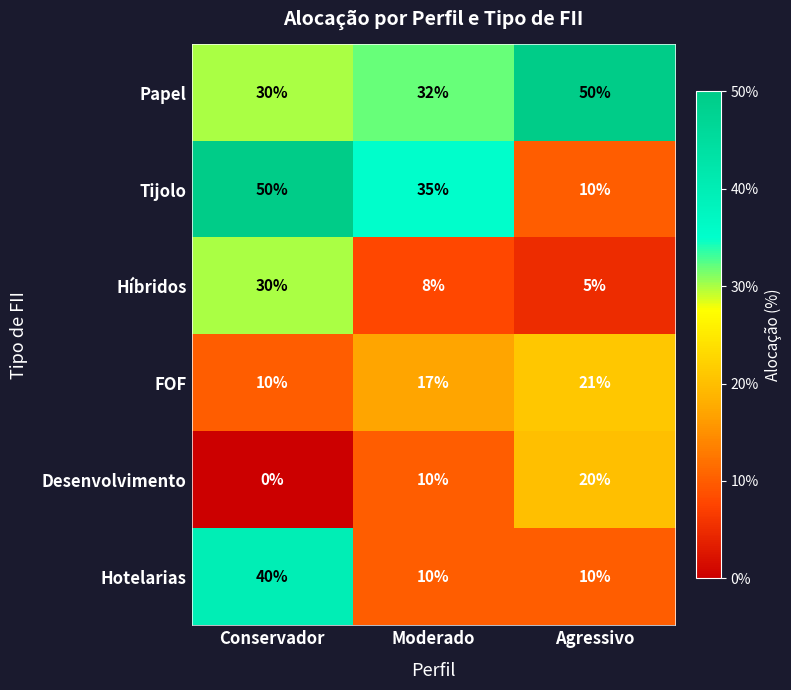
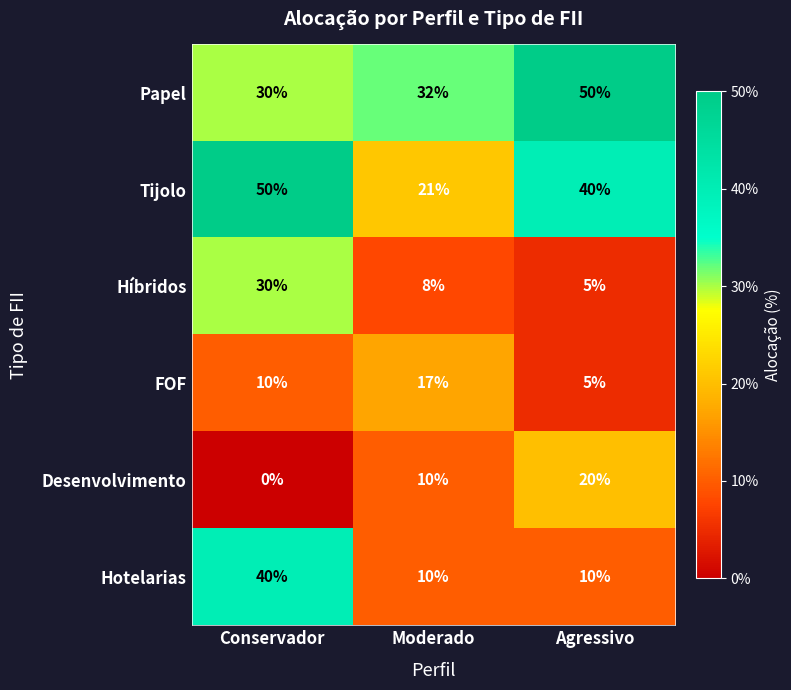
Tijolo, Moderado: 35% -> 21%
Tijolo, Agressivo: 10% -> 40%
FOF, Agressivo: 21% -> 5%
